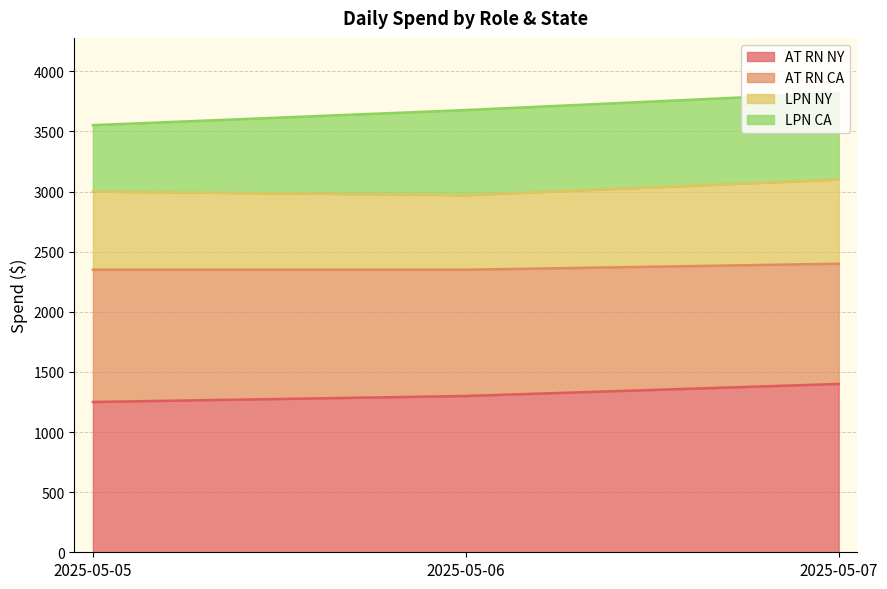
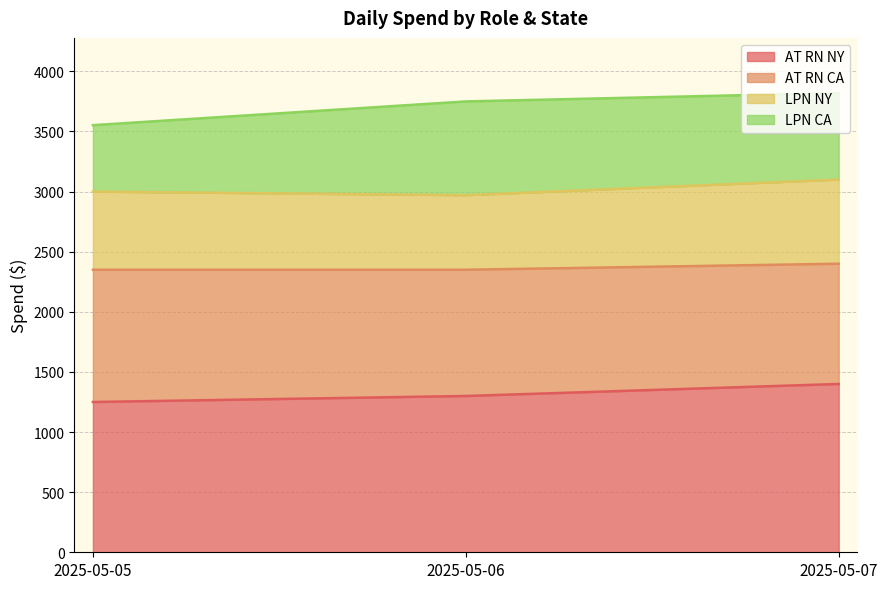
LPN CA, 2025-05-06: 710 -> 780
